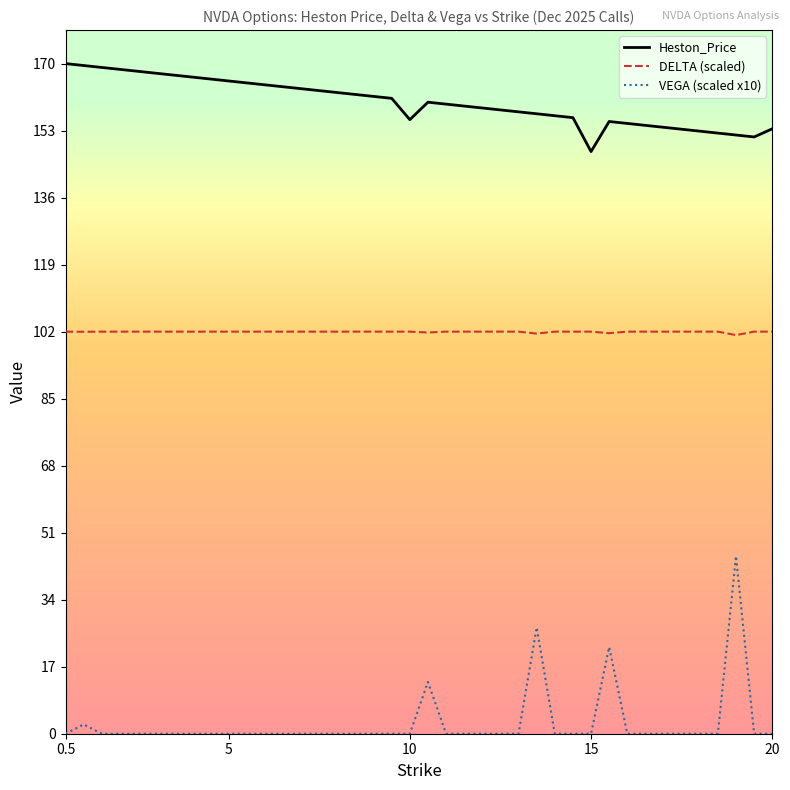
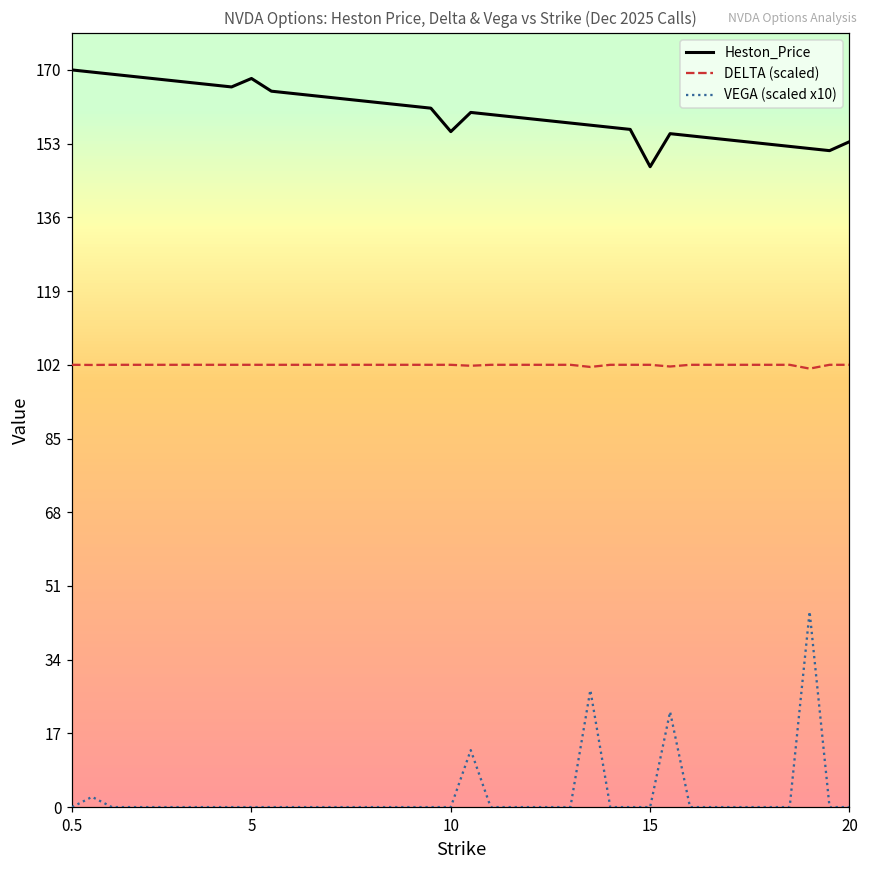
Heston_Price, 5: 166 -> 168
